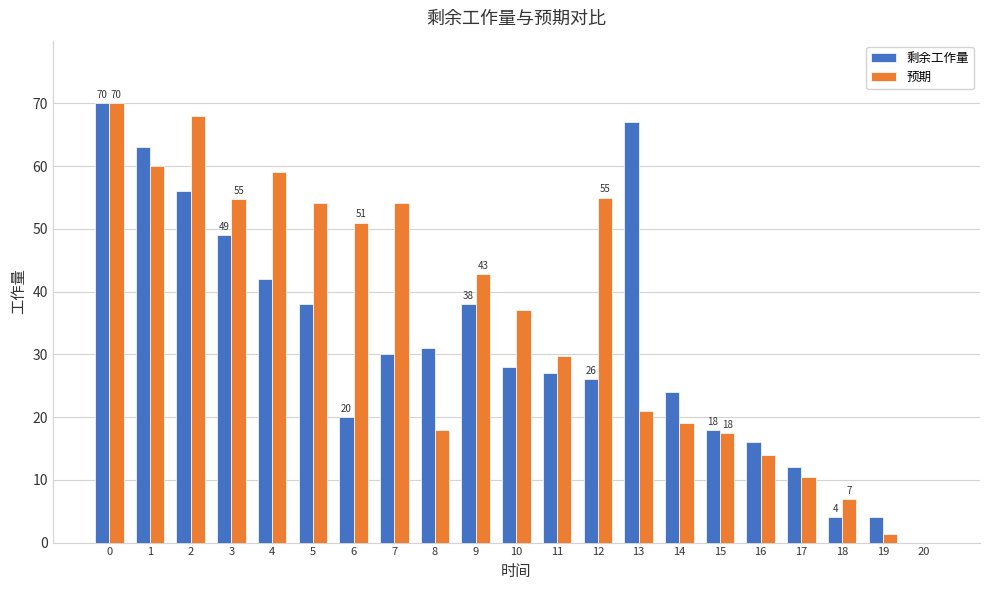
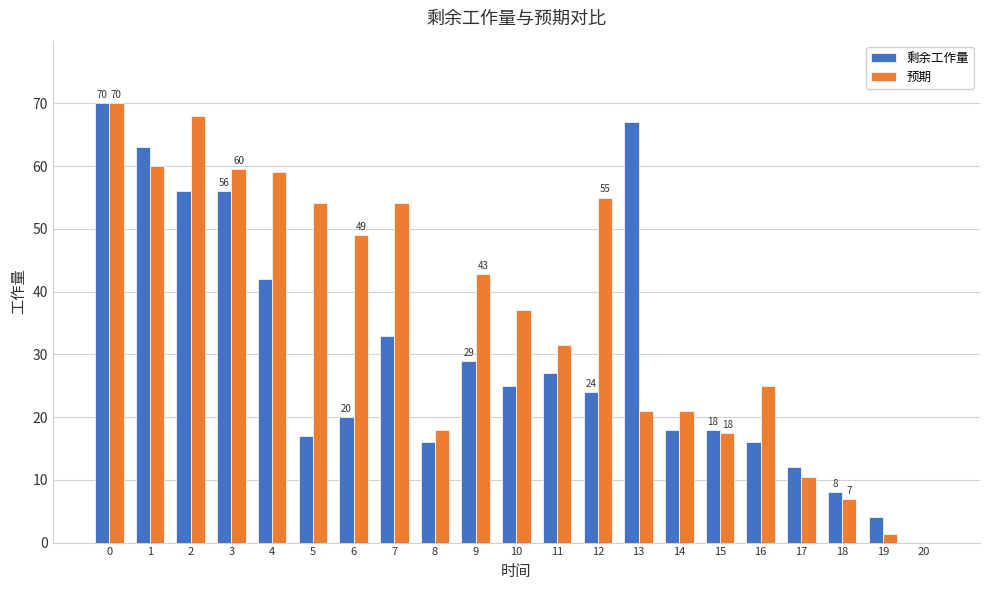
剩余工作量, 3: 49 -> 56
预期, 3: 55 -> 60
剩余工作量, 5: 38 -> 17
预期, 6: 51 -> 49
剩余工作量, 7: 30 -> 33
剩余工作量, 8: 31 -> 16
剩余工作量, 9: 38 -> 29
剩余工作量, 10: 28 -> 25
预期, 11: 30 -> 32
剩余工作量, 12: 26 -> 24
剩余工作量, 14: 24 -> 18
预期, 14: 19 -> 21
预期, 16: 14 -> 25
剩余工作量, 18: 4 -> 8
